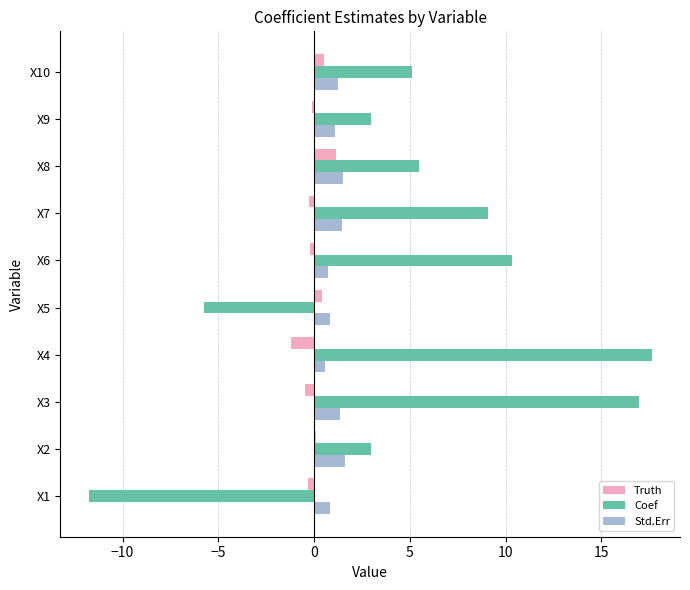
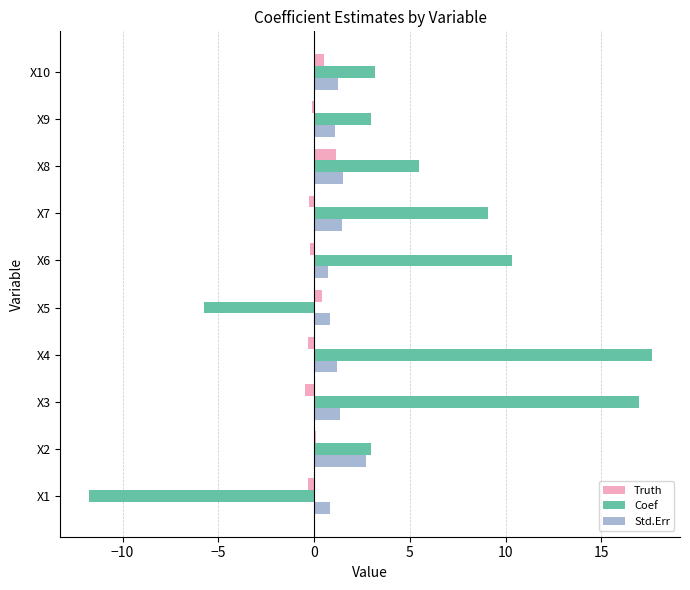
Coef, X10: 5.1 -> 3.2
Truth, X4: -1.2 -> -0.3
Std.Err, X4: 0.6 -> 1.2
Std.Err, X2: 1.6 -> 2.7
